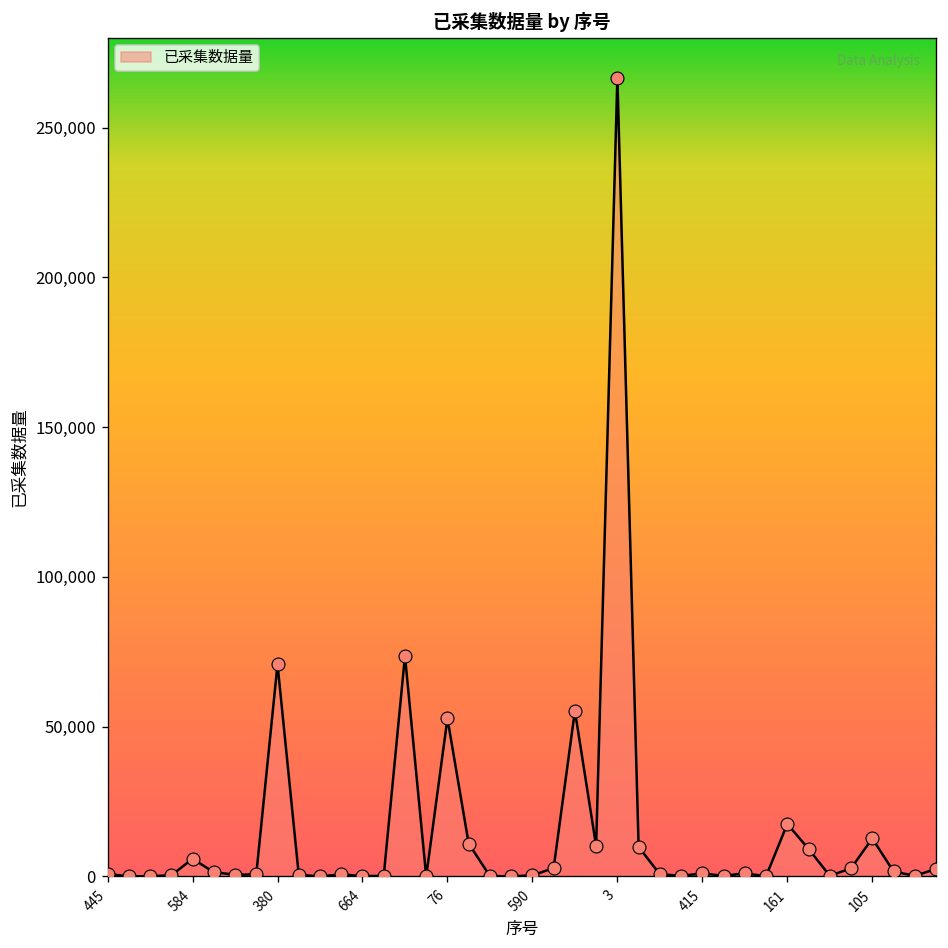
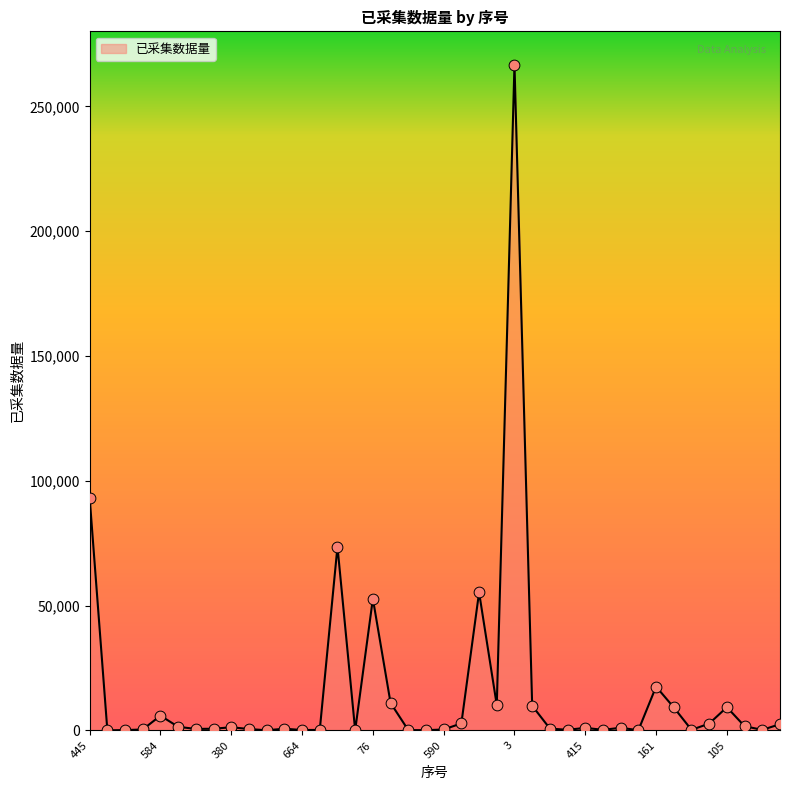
445: 1,000 -> 93,000
380: 71,000 -> 1,000
105: 13,000 -> 9,000
